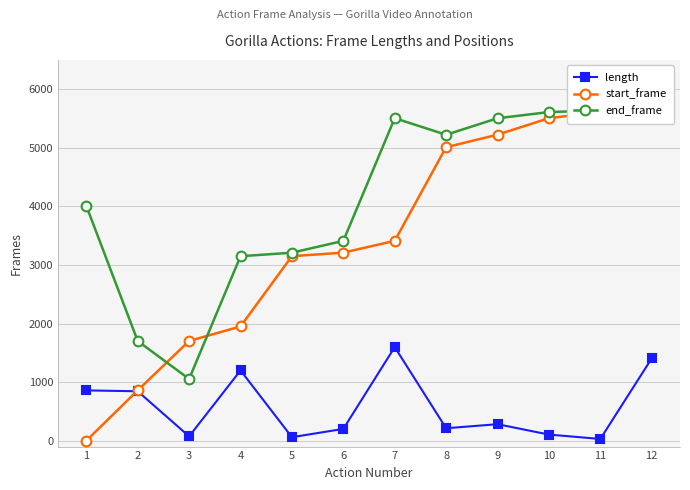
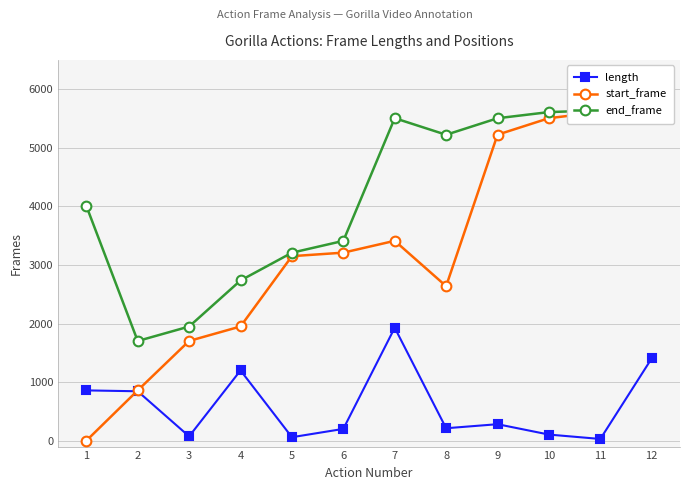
end_frame, 3: 1100 -> 1900
end_frame, 4: 3100 -> 2700
length, 7: 1600 -> 1900
start_frame, 8: 5000 -> 2600
